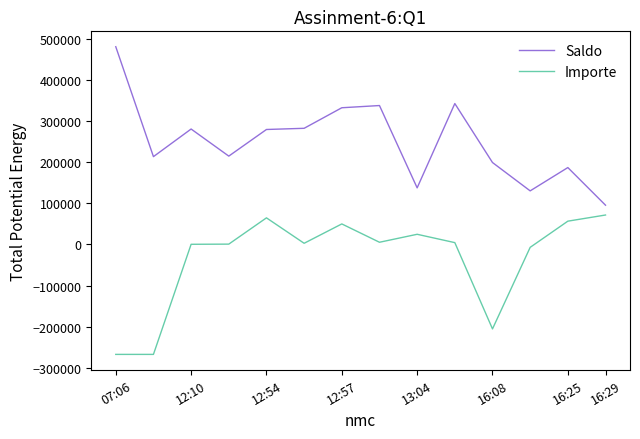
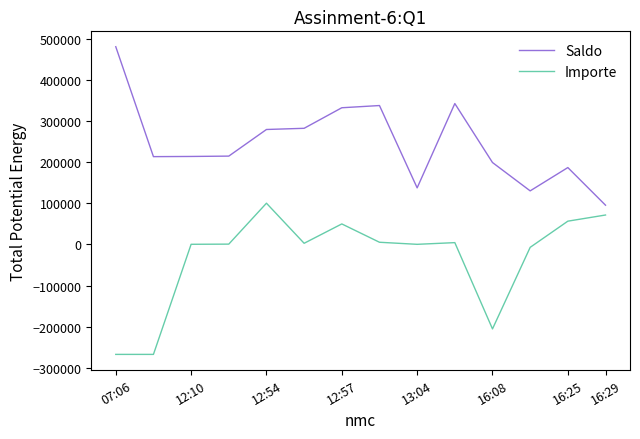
Saldo, 12:10: 280000 -> 210000
Importe, 12:54: 60000 -> 100000
Importe, 13:04: 20000 -> 0
